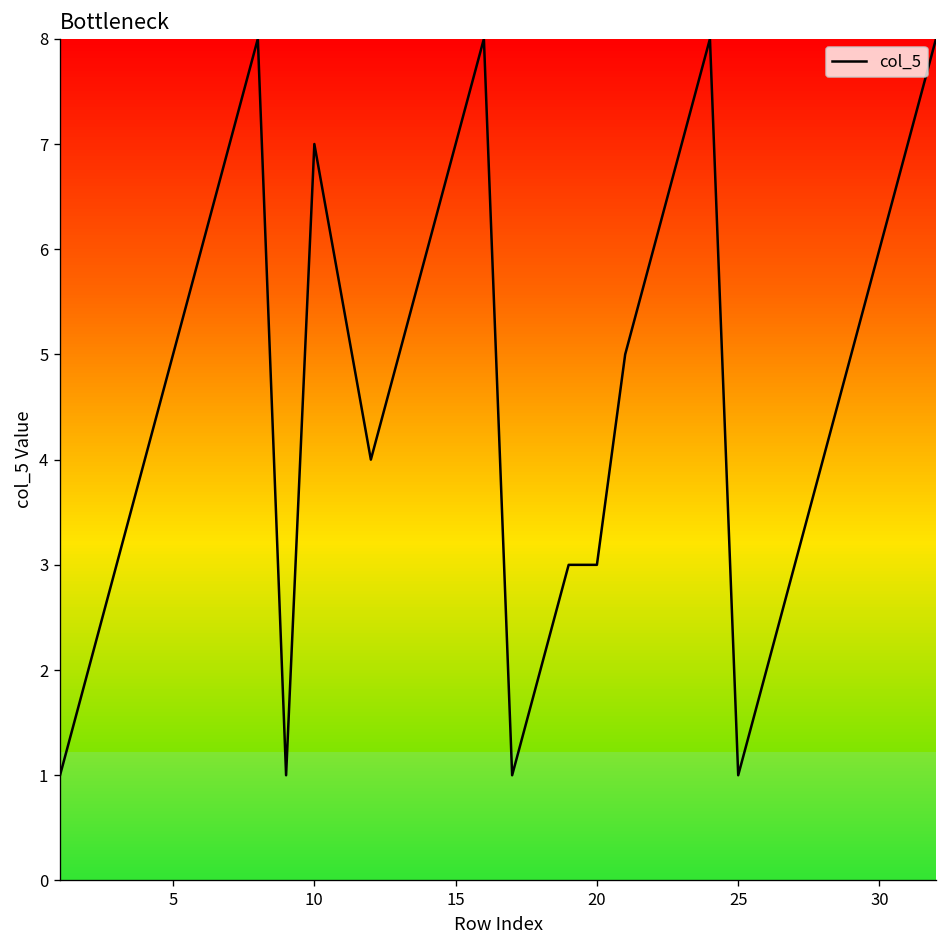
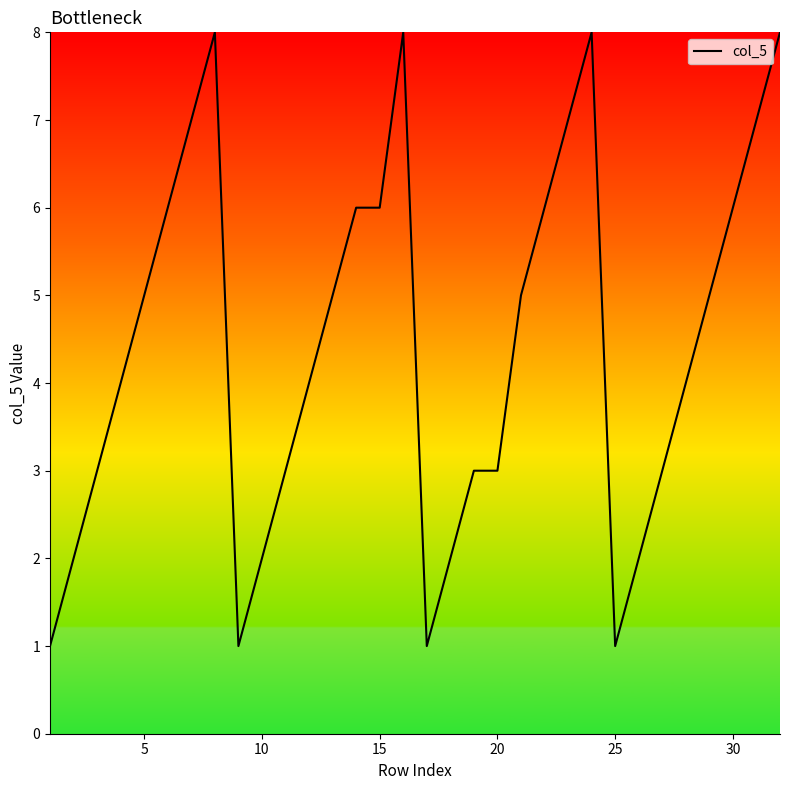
10: 7 -> 2
15: 7 -> 6
